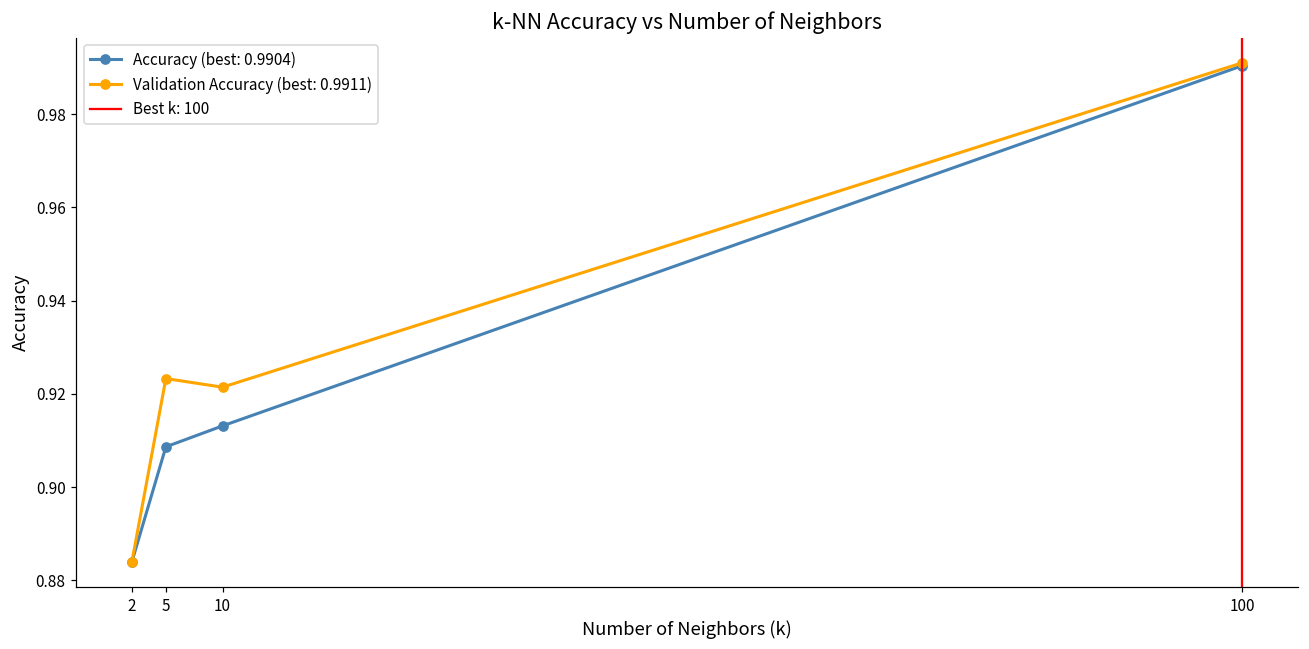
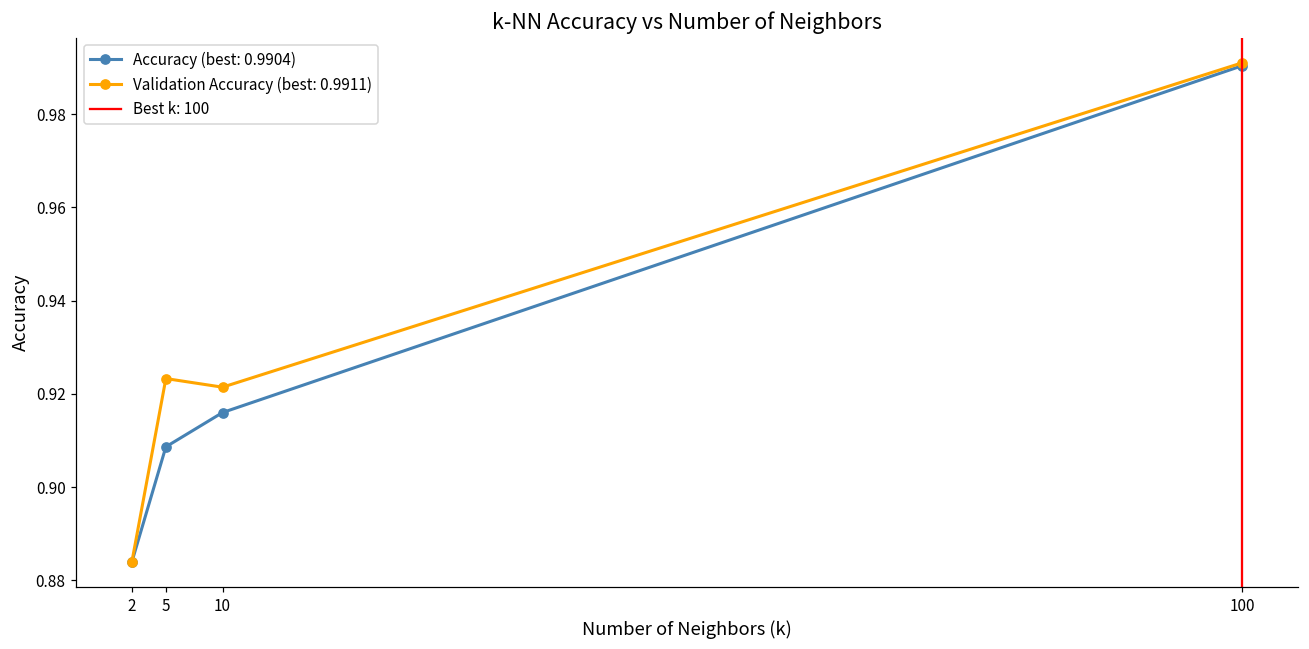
Accuracy (best: 0.9904), 10: 0.913 -> 0.916
